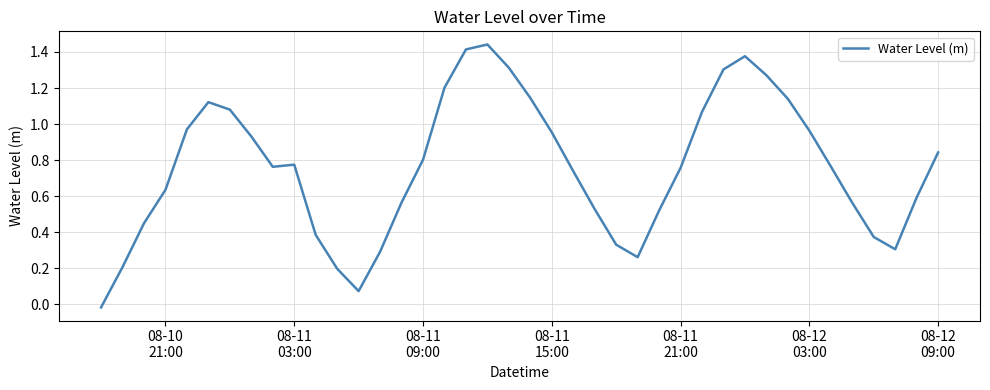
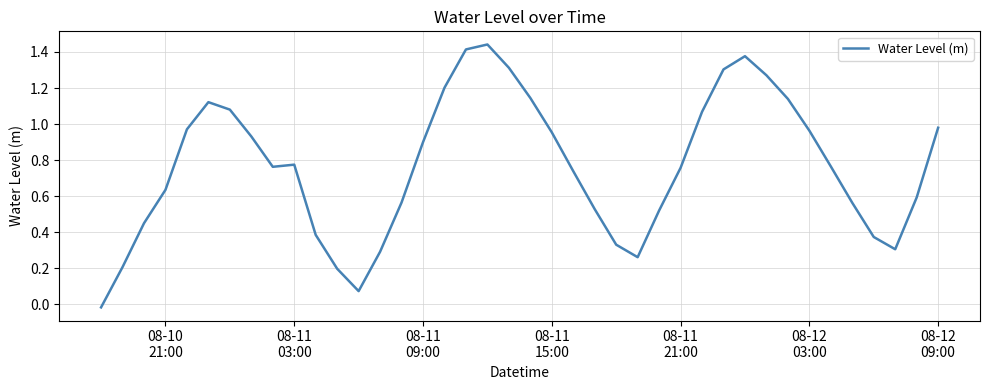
08-11 09:00: 0.80 -> 0.90
08-12 09:00: 0.84 -> 0.98
